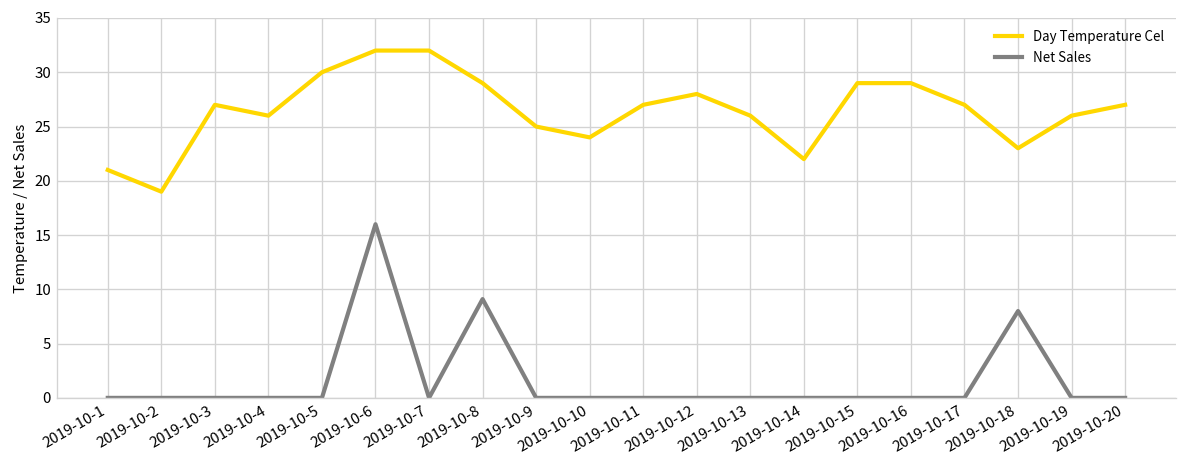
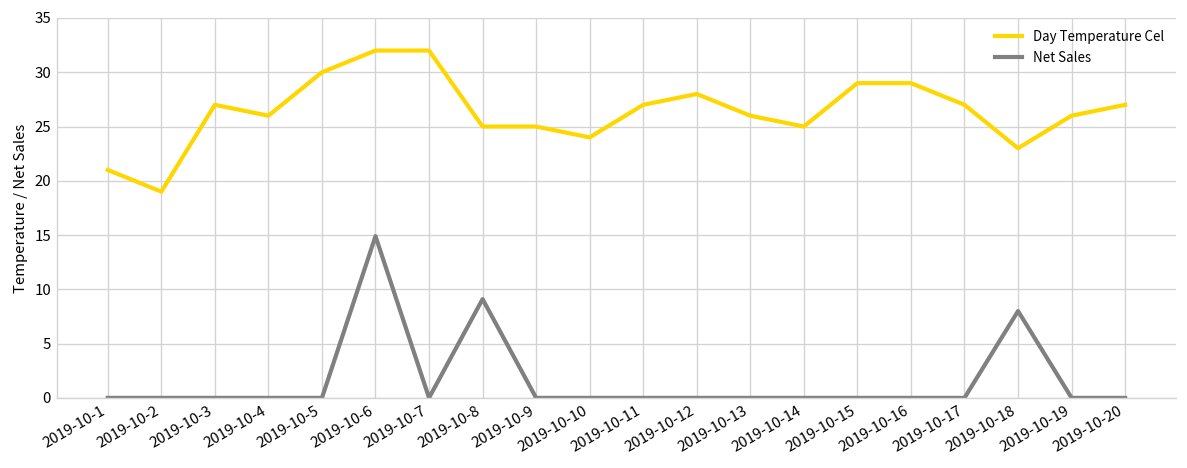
Net Sales, 2019-10-6: 16 -> 15
Day Temperature Cel, 2019-10-8: 29 -> 25
Day Temperature Cel, 2019-10-14: 22 -> 25
